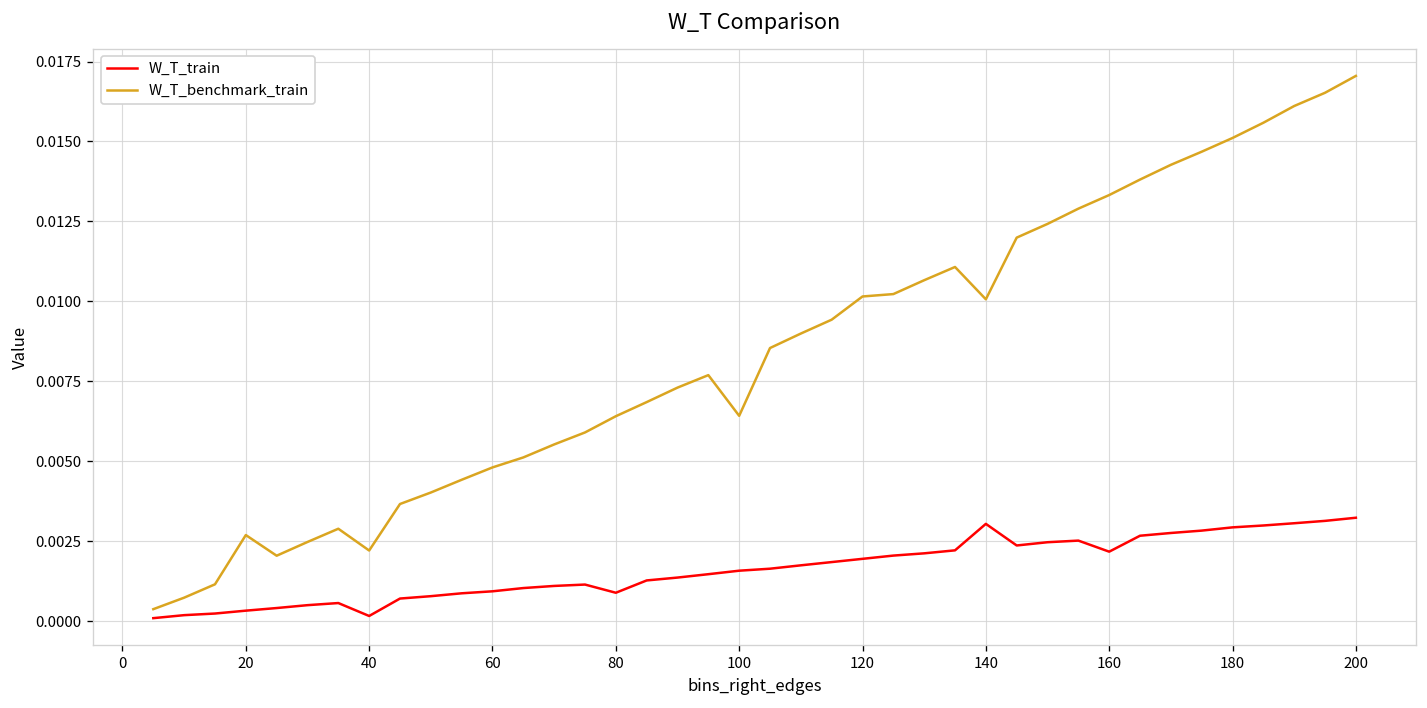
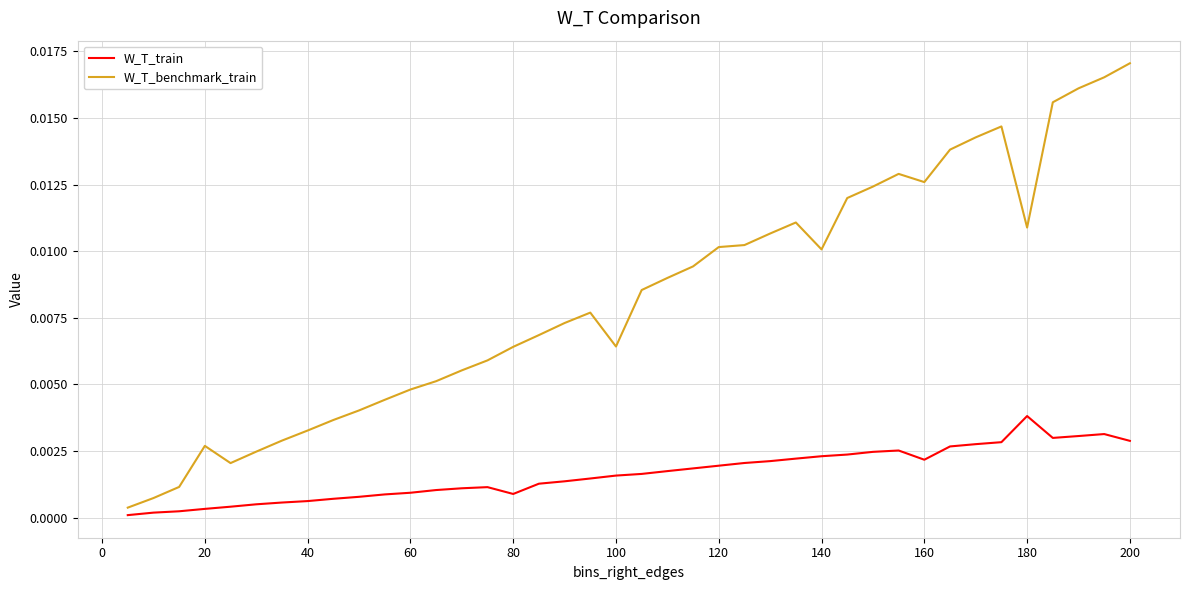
W_T_train, 40: 0.0002 -> 0.0006
W_T_benchmark_train, 40: 0.0022 -> 0.0033
W_T_train, 140: 0.0030 -> 0.0023
W_T_benchmark_train, 160: 0.0133 -> 0.0126
W_T_train, 180: 0.0029 -> 0.0038
W_T_benchmark_train, 180: 0.0151 -> 0.0109
W_T_train, 200: 0.0032 -> 0.0029
